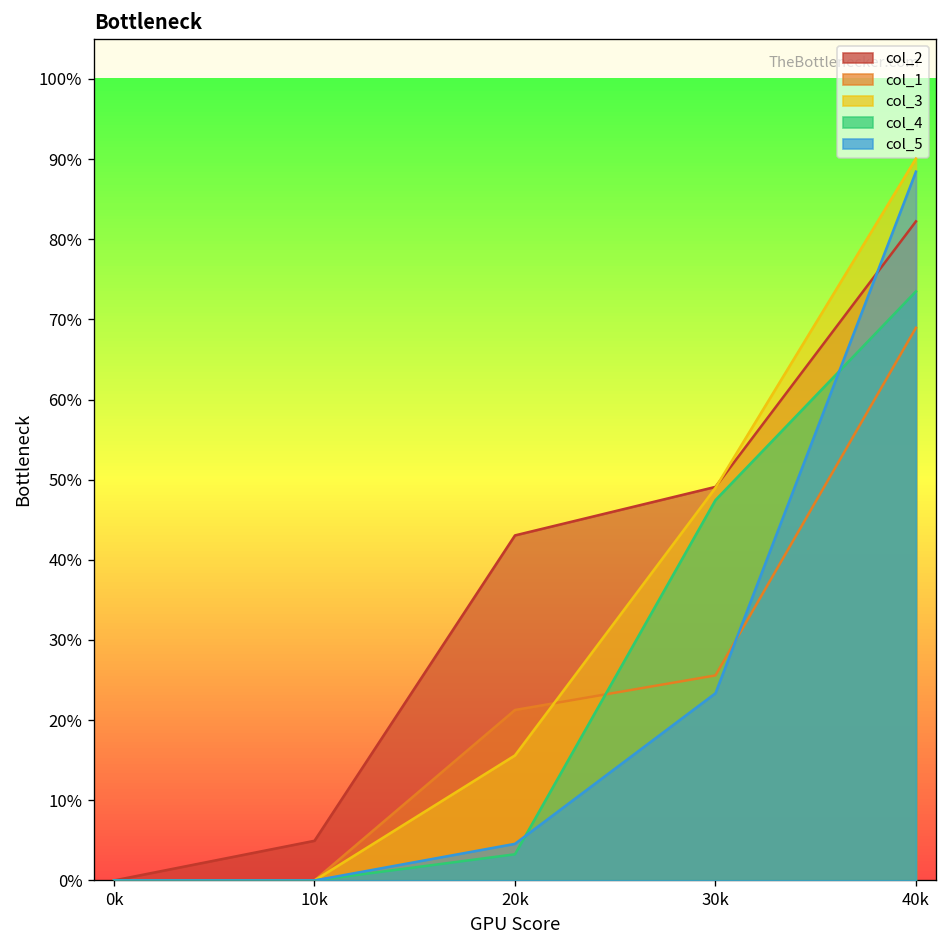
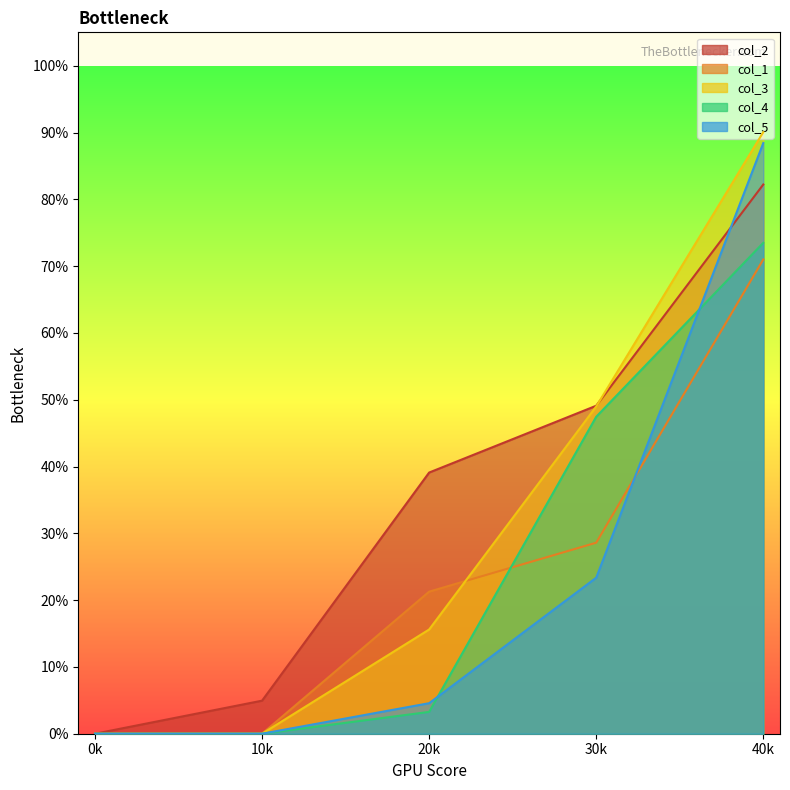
col_2, 20k: 43% -> 39%
col_1, 30k: 26% -> 29%
col_1, 40k: 69% -> 71%
